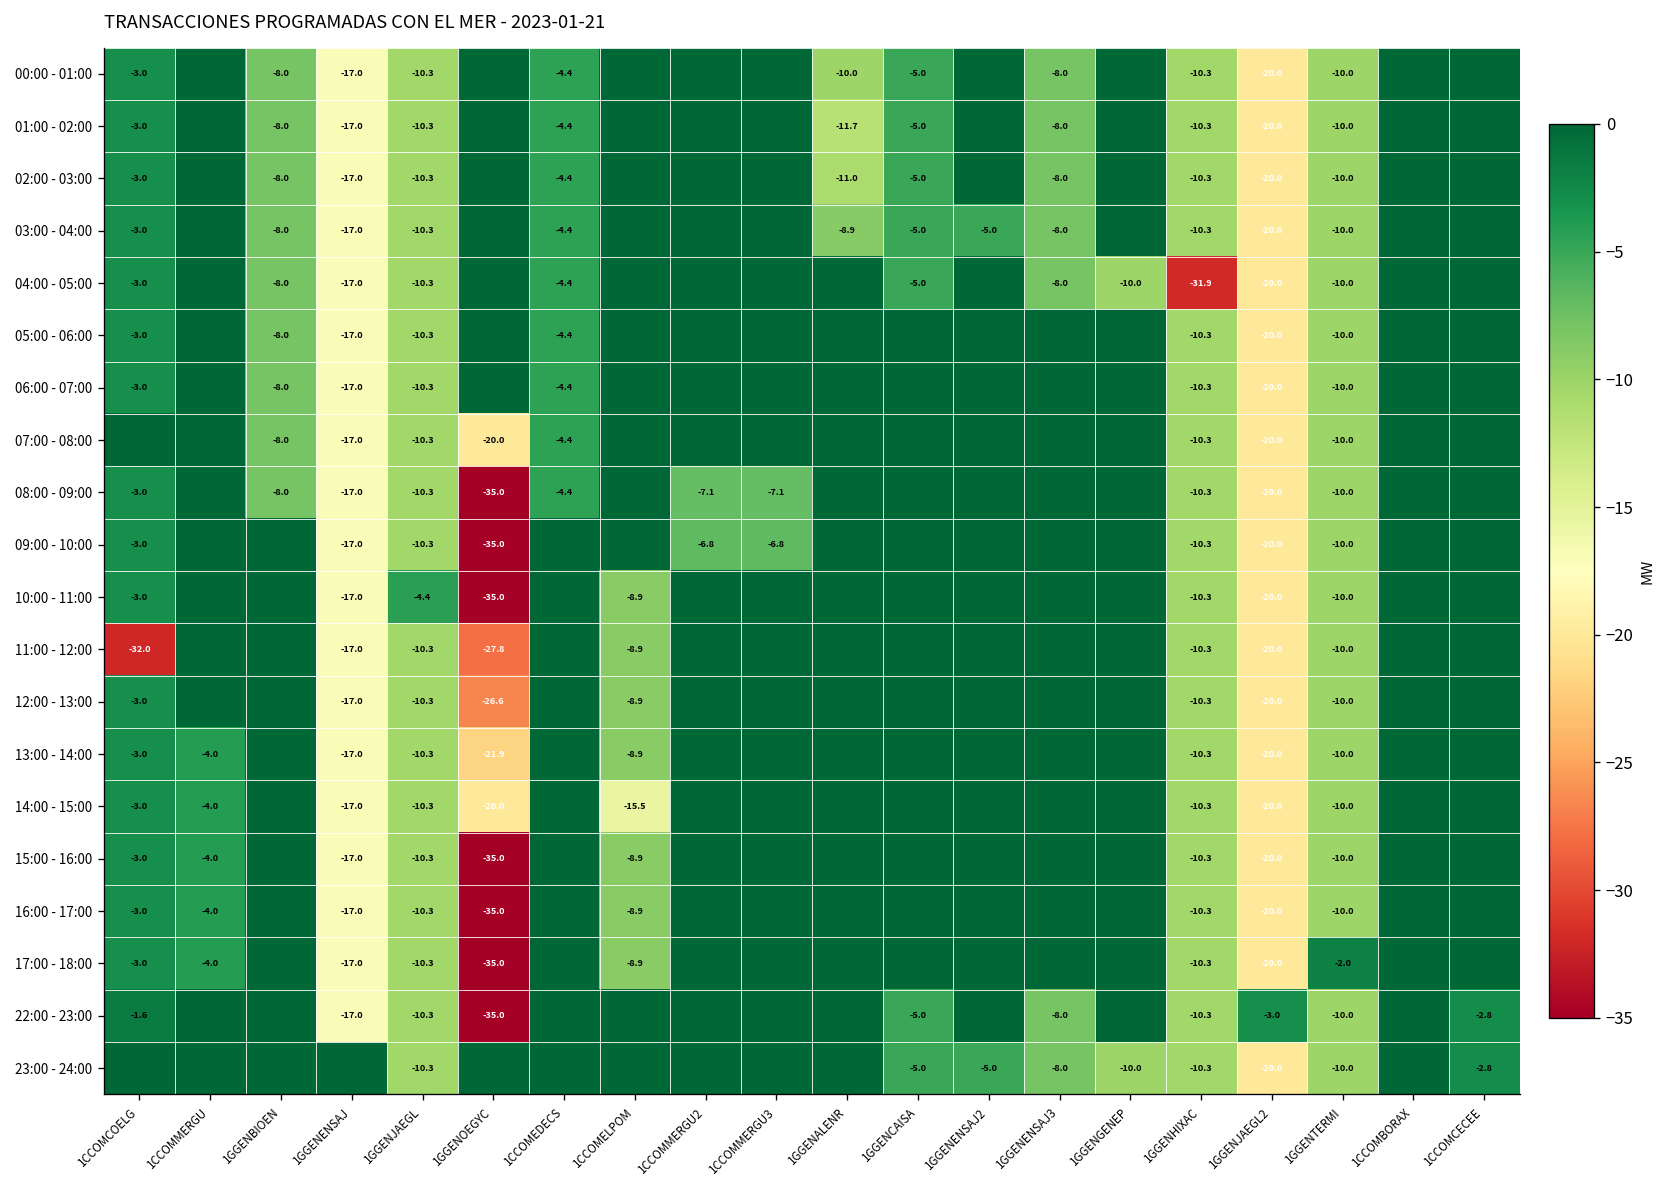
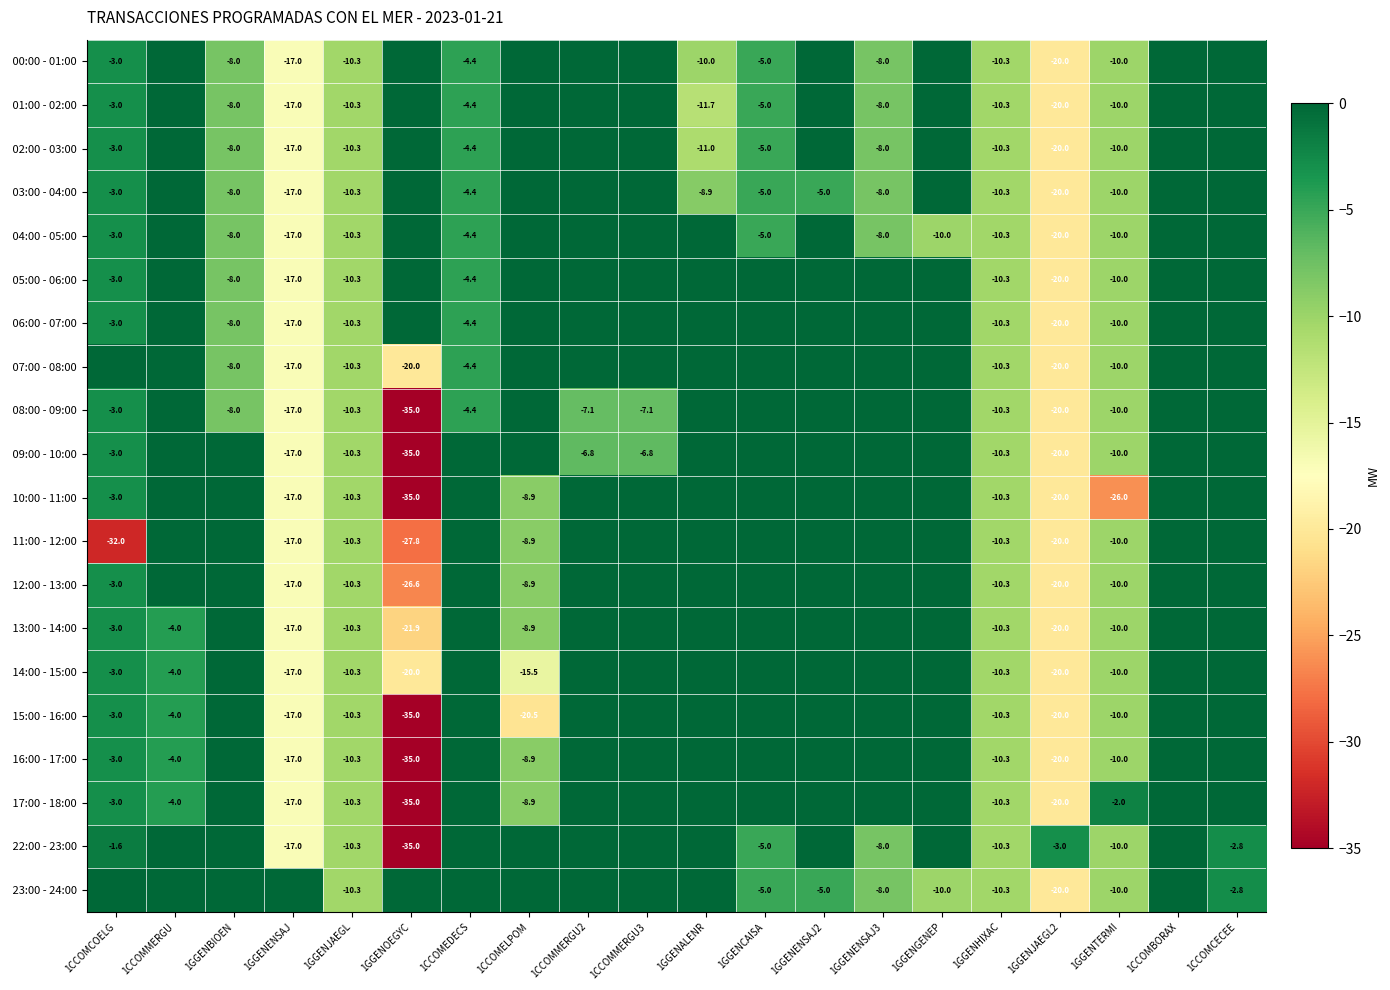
04:00 - 05:00, 1GGENHIXAC: -31.9 -> -10.3
10:00 - 11:00, 1GGENJAEGL: -4.4 -> -10.3
10:00 - 11:00, 1GGENTERMI: -10.0 -> -26.0
15:00 - 16:00, 1CCOMELPOM: -8.9 -> -20.5
